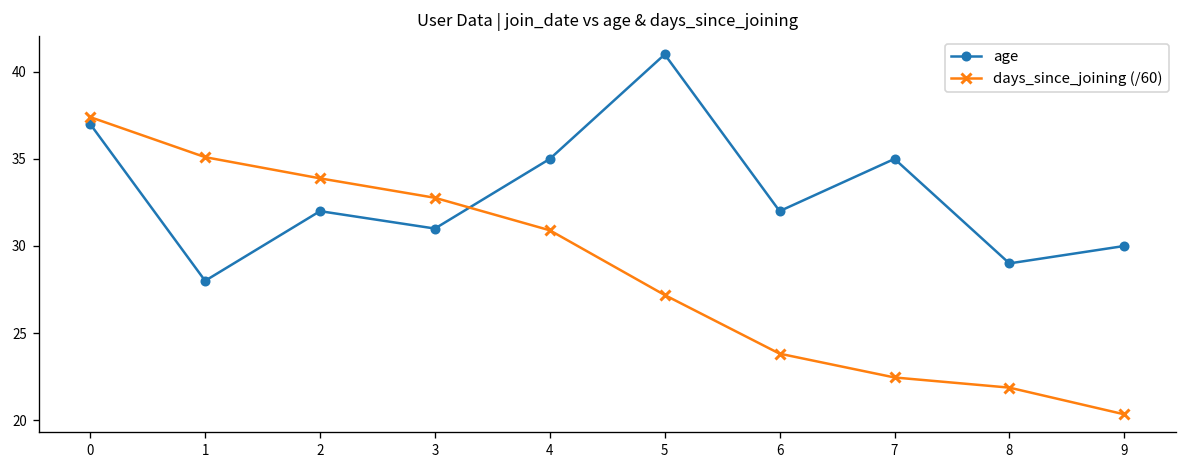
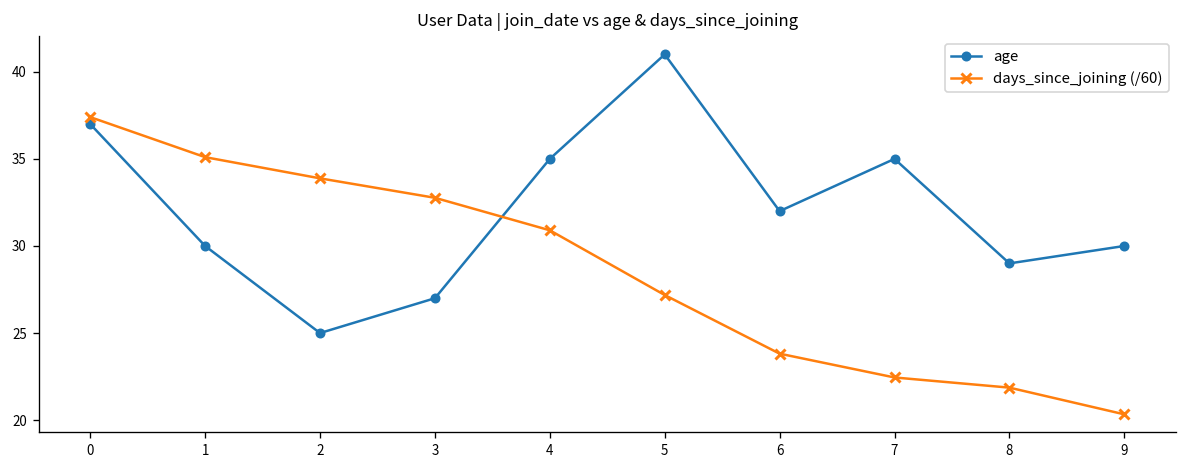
age, 1: 28 -> 30
age, 2: 32 -> 25
age, 3: 31 -> 27
